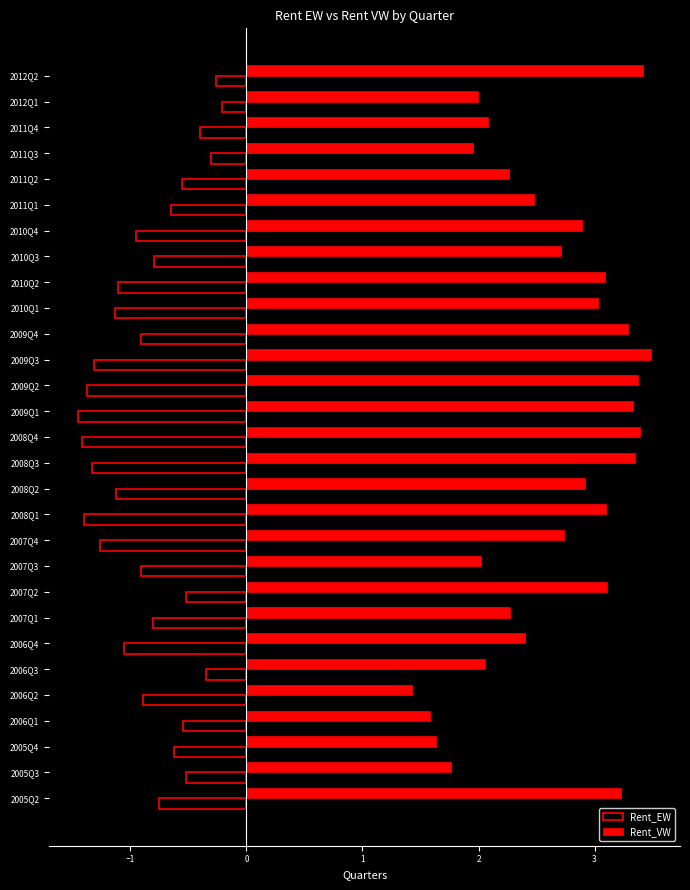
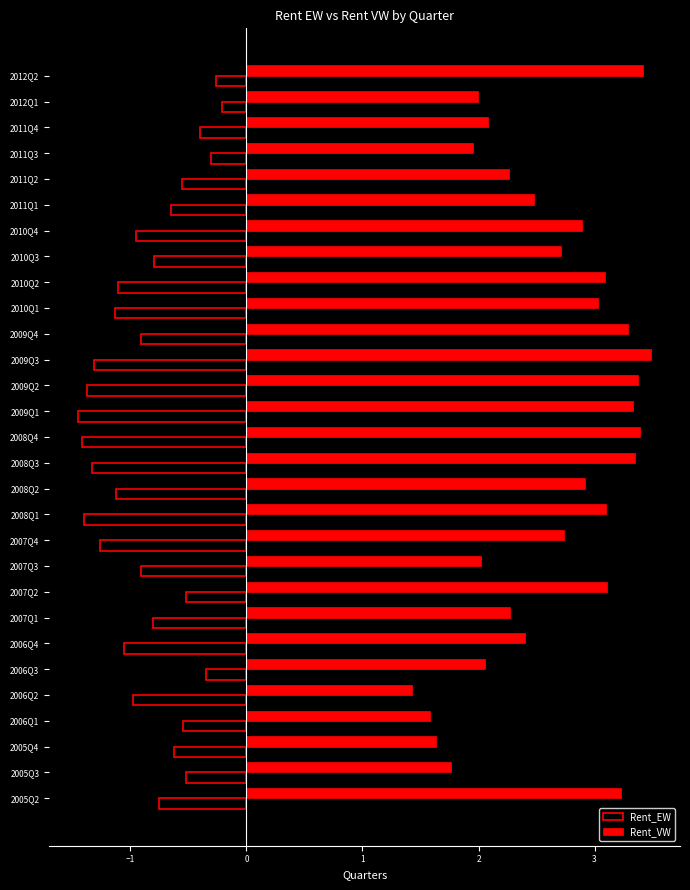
Rent_EW, 2006Q2: -0.89 -> -0.97
